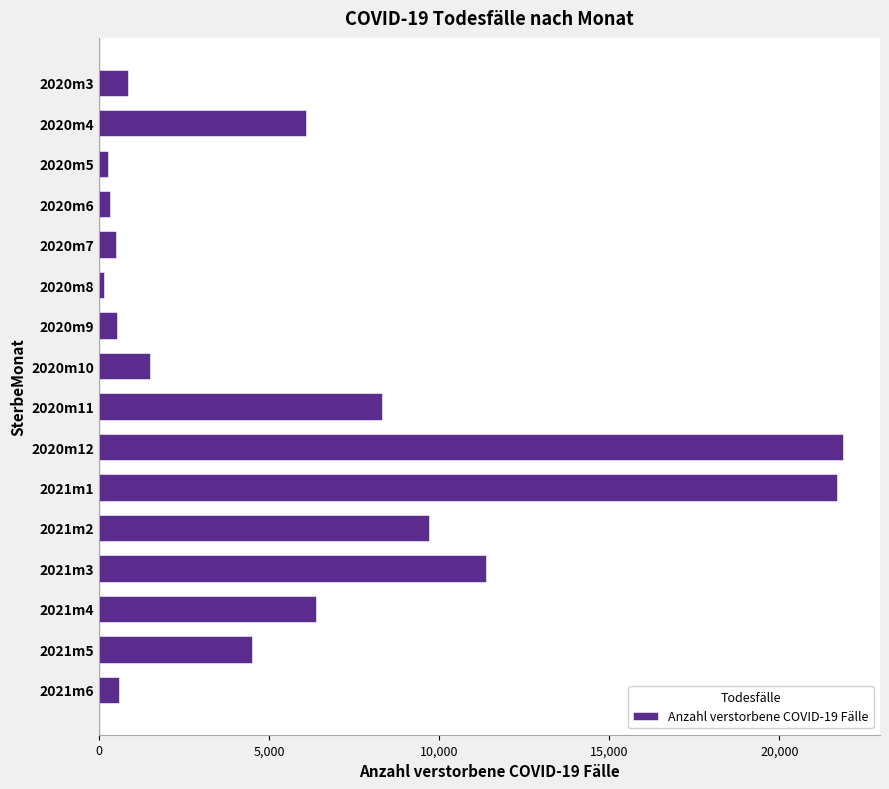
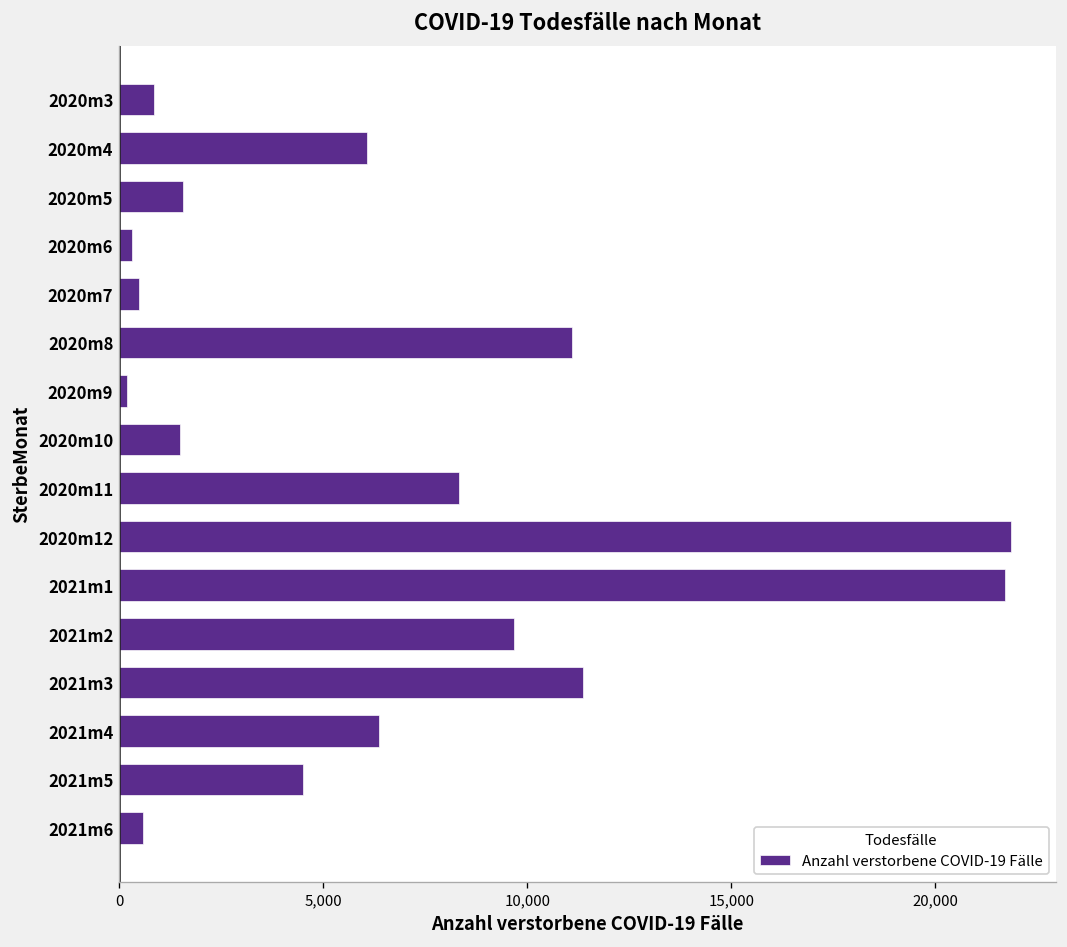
2020m5: 200 -> 1,600
2020m8: 200 -> 11,100
2020m9: 500 -> 200
